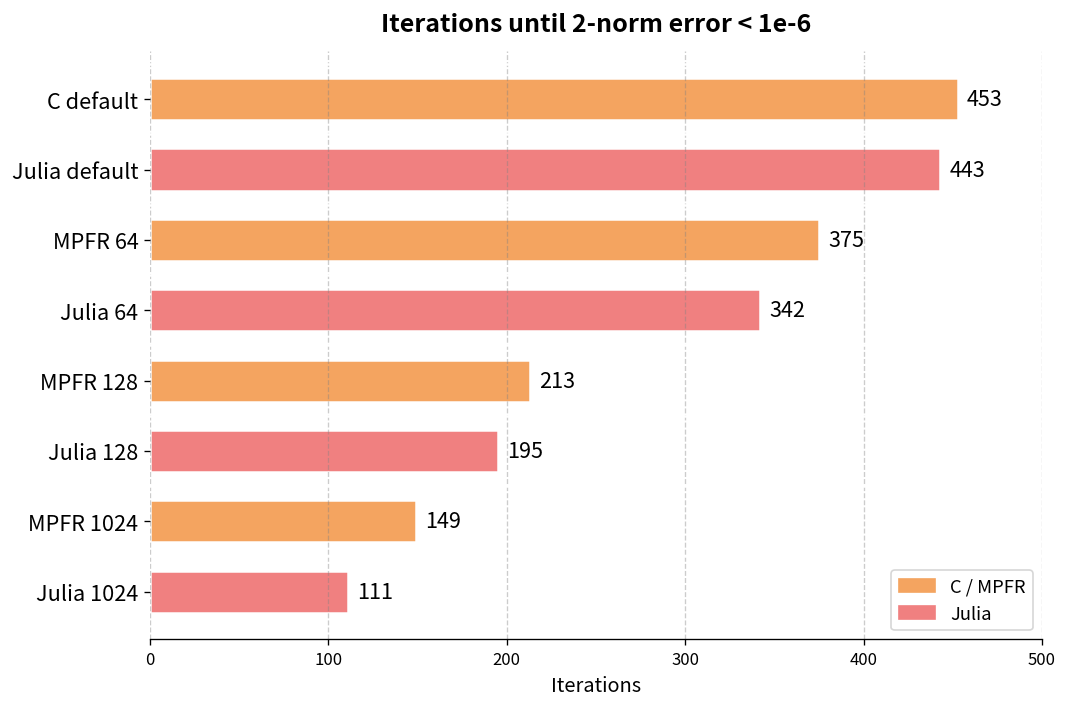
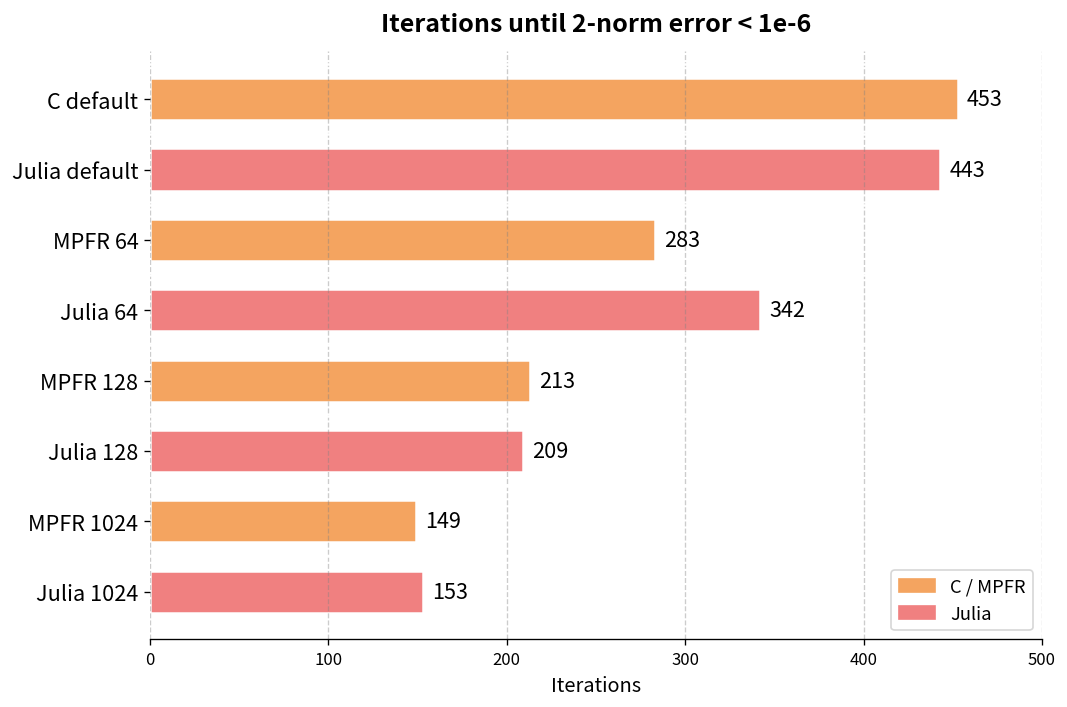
MPFR 64: 375 -> 283
Julia 128: 195 -> 209
Julia 1024: 111 -> 153
